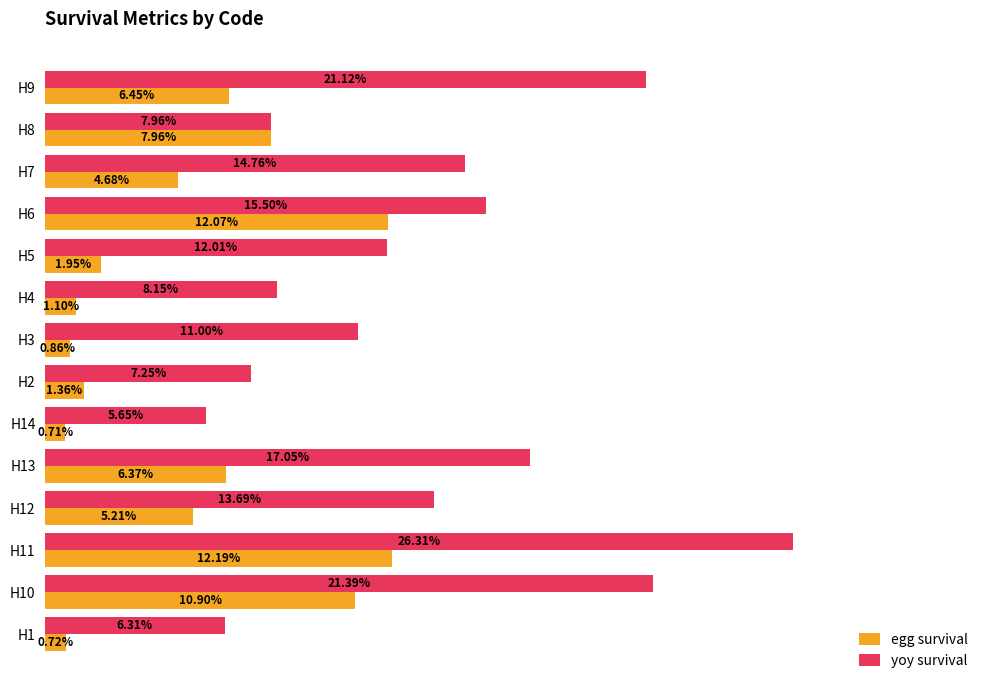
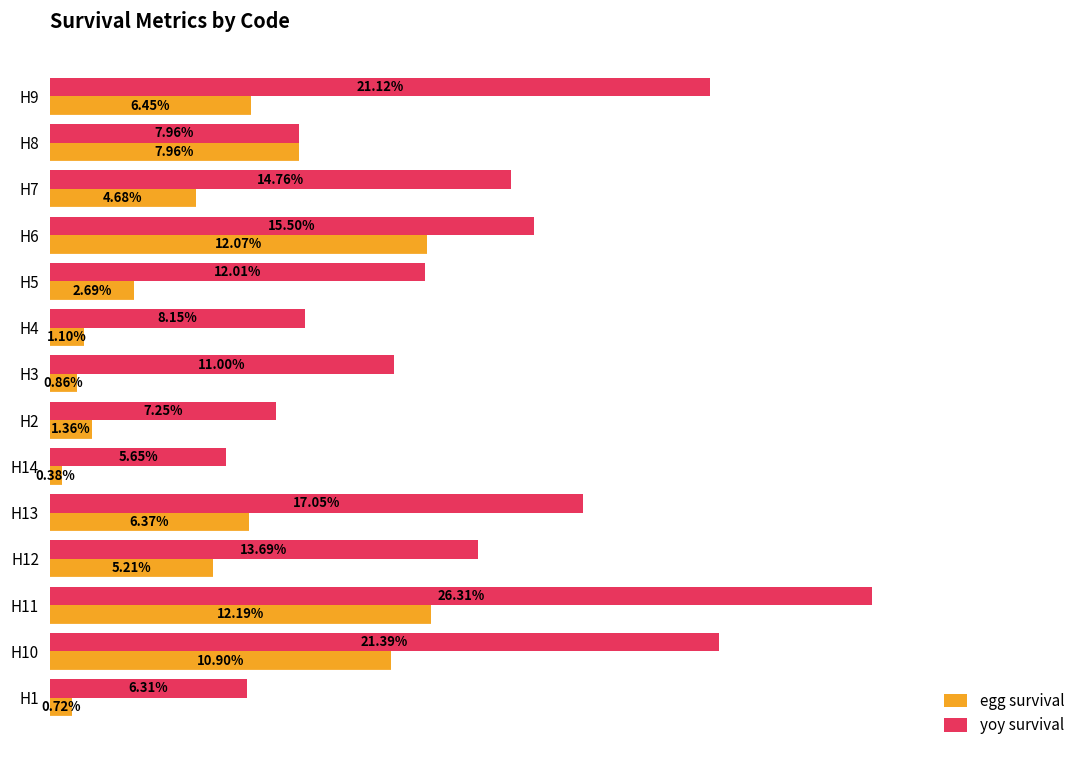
egg survival, H5: 1.95% -> 2.69%
egg survival, H14: 0.71% -> 0.38%
